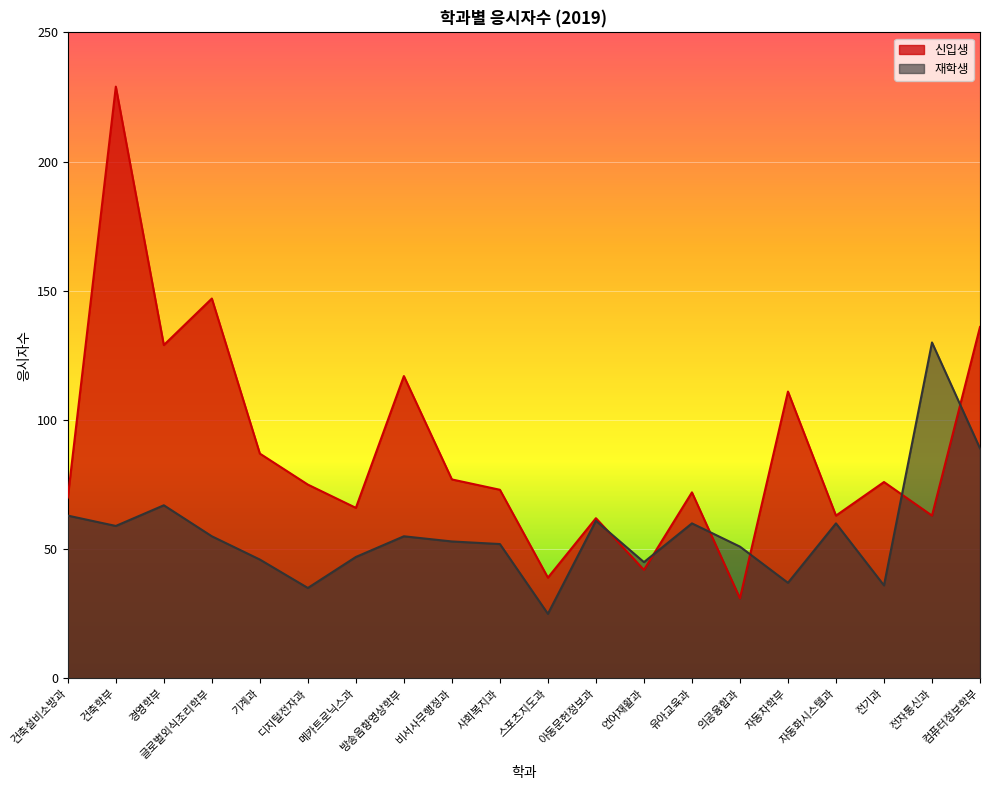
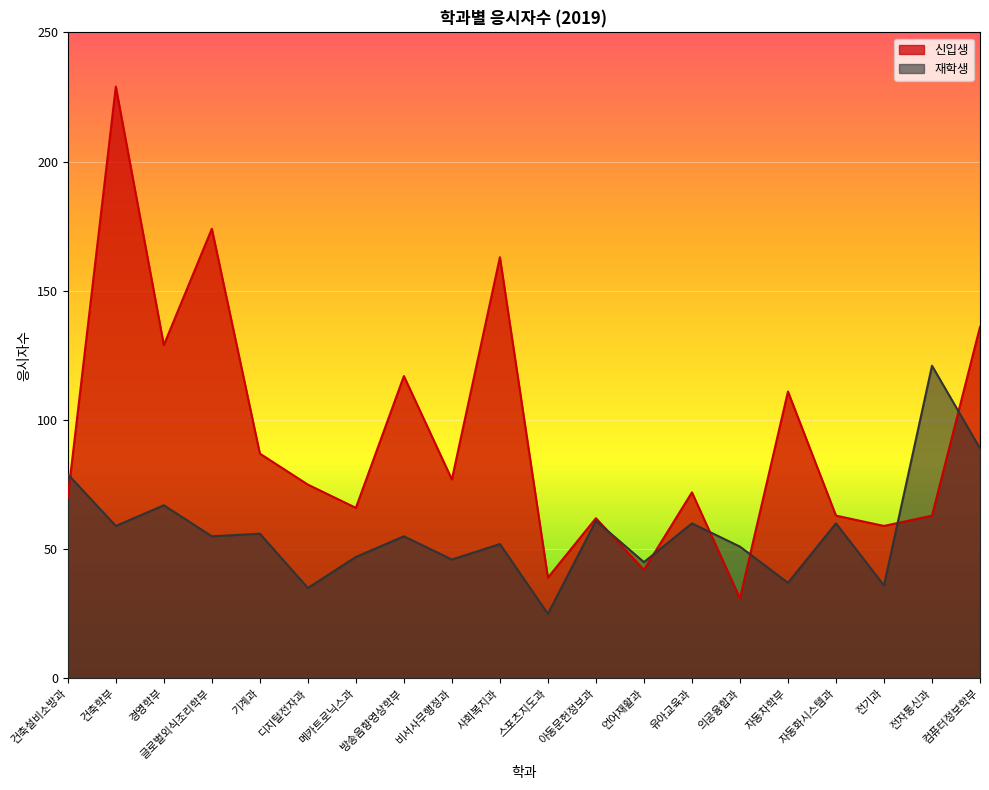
재학생, 건축설비소방과: 63 -> 79
신입생, 글로벌외식조리학부: 147 -> 174
재학생, 기계과: 46 -> 56
재학생, 비서사무행정과: 53 -> 46
신입생, 사회복지과: 73 -> 163
신입생, 전기과: 76 -> 59
재학생, 전자통신과: 130 -> 121
